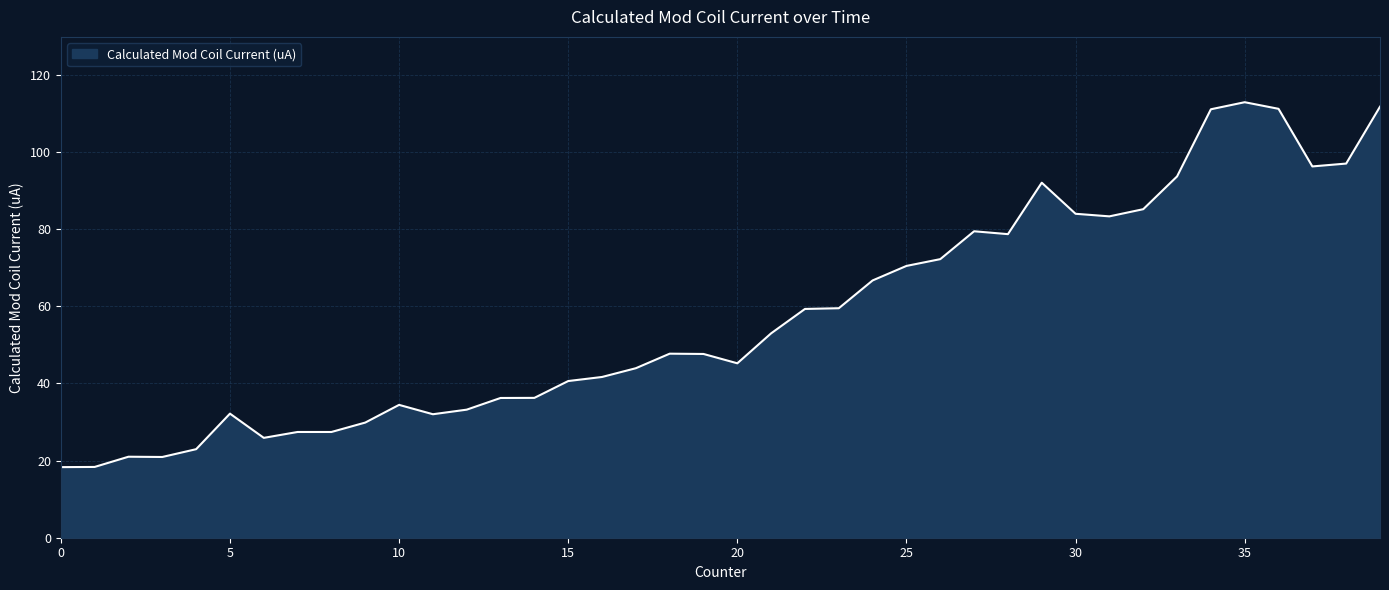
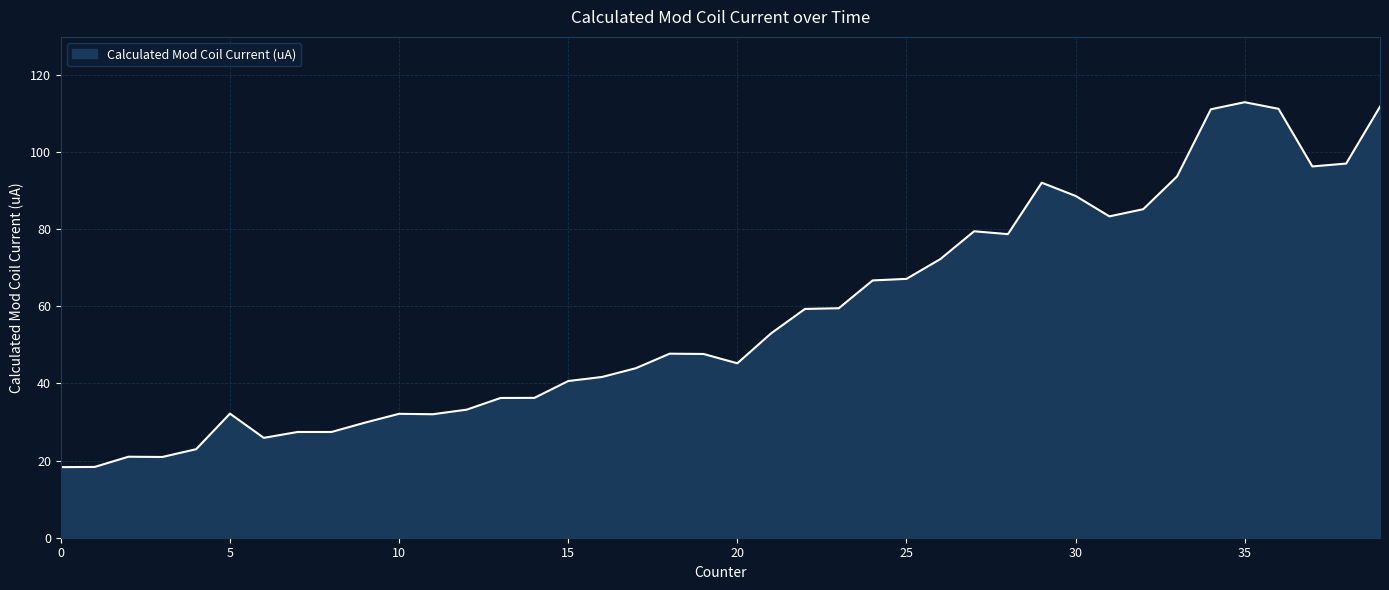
10: 34 -> 32
25: 70 -> 67
30: 84 -> 89
